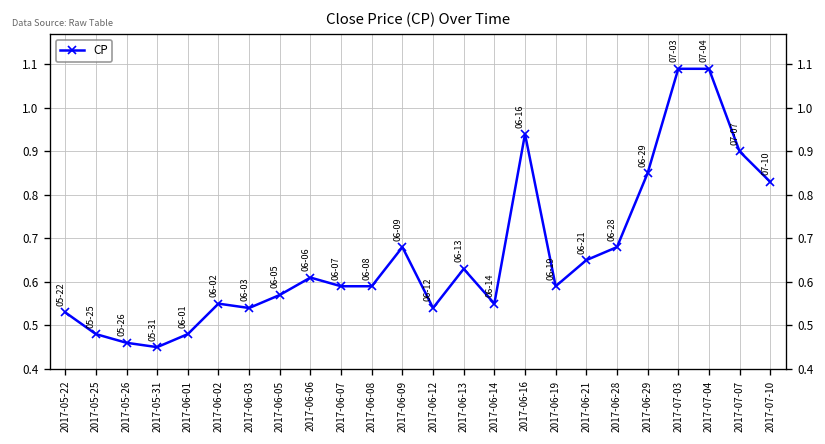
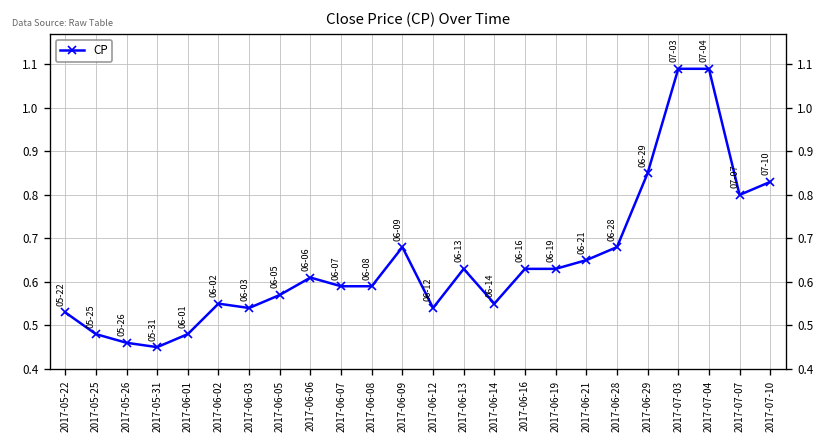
2017-06-16: 0.94 -> 0.63
2017-06-19: 0.59 -> 0.63
2017-07-07: 0.9 -> 0.8
